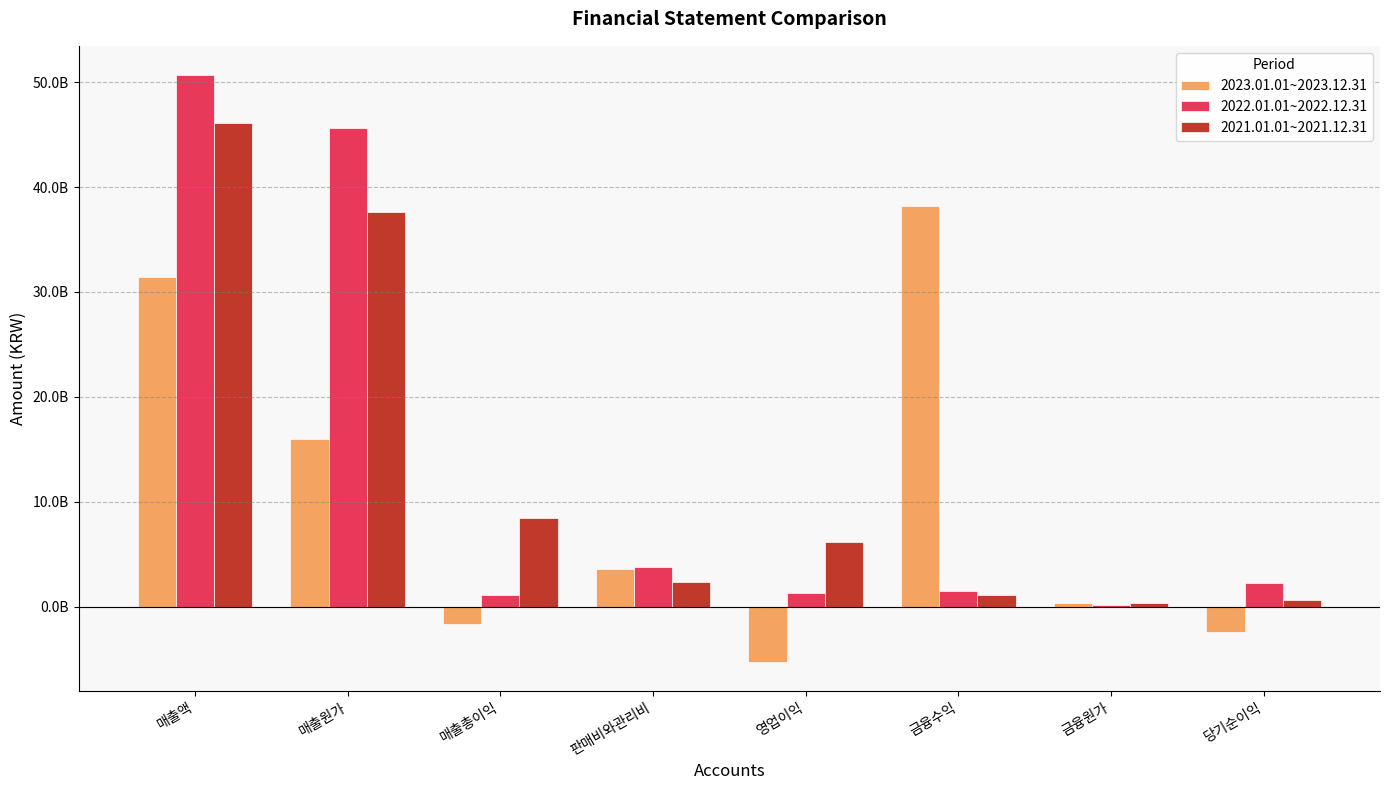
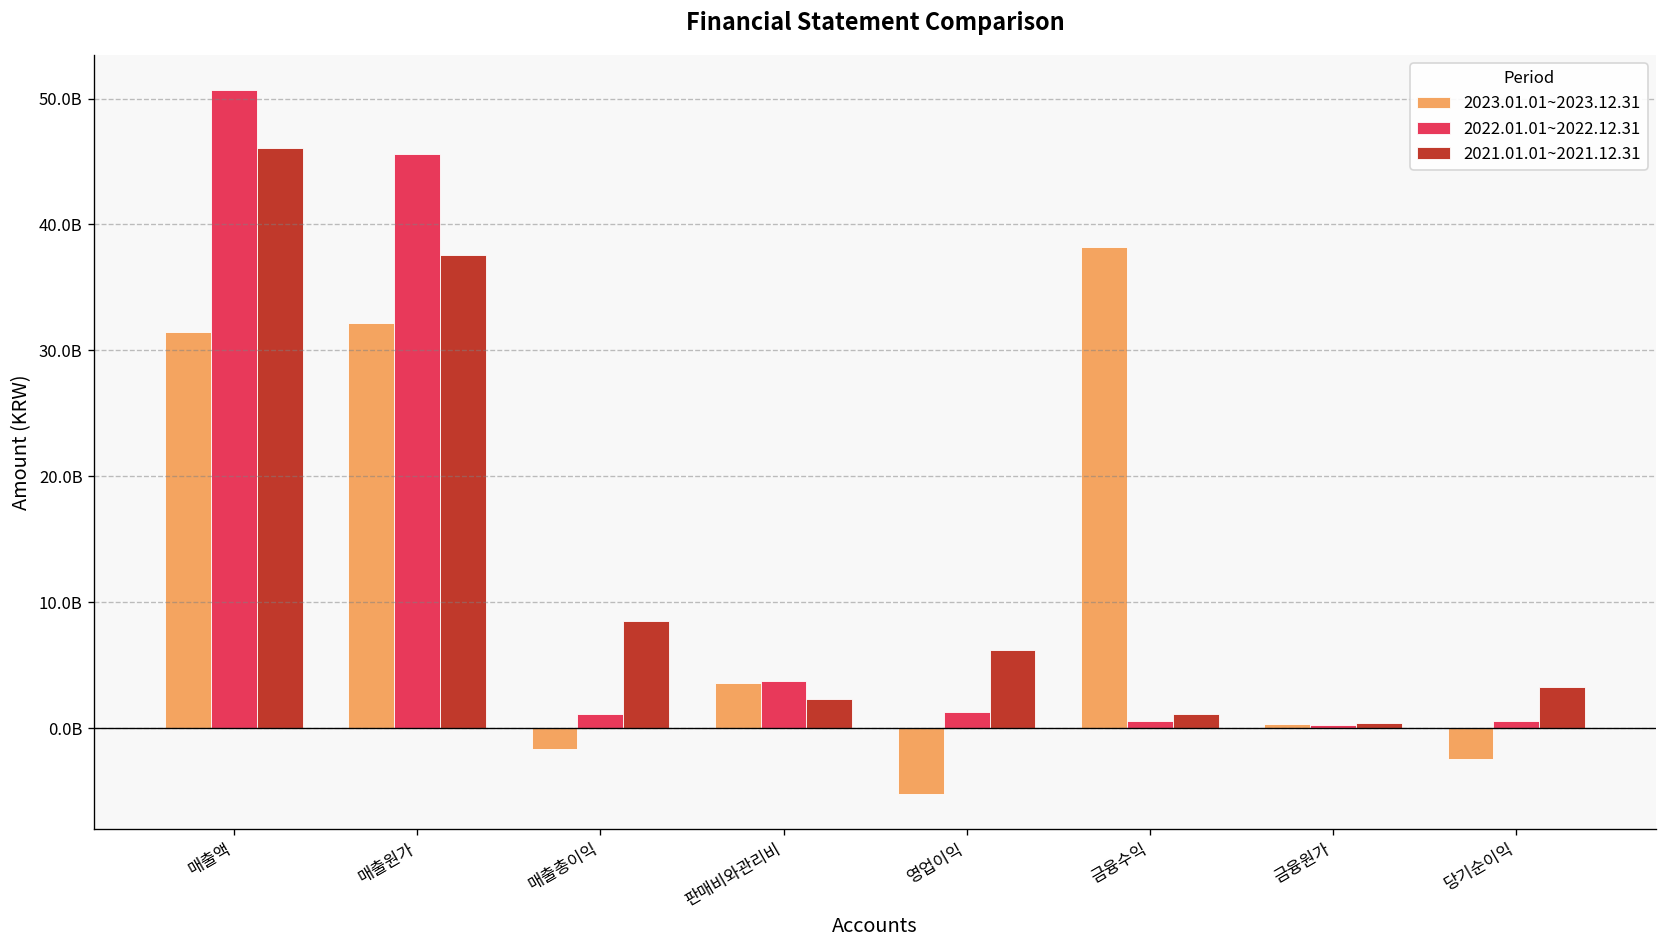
2023.01.01~2023.12.31, 매출원가: 16000000000 -> 32200000000
2022.01.01~2022.12.31, 금융수익: 1500000000 -> 600000000
2022.01.01~2022.12.31, 당기순이익: 2300000000 -> 600000000
2021.01.01~2021.12.31, 당기순이익: 700000000 -> 3300000000
